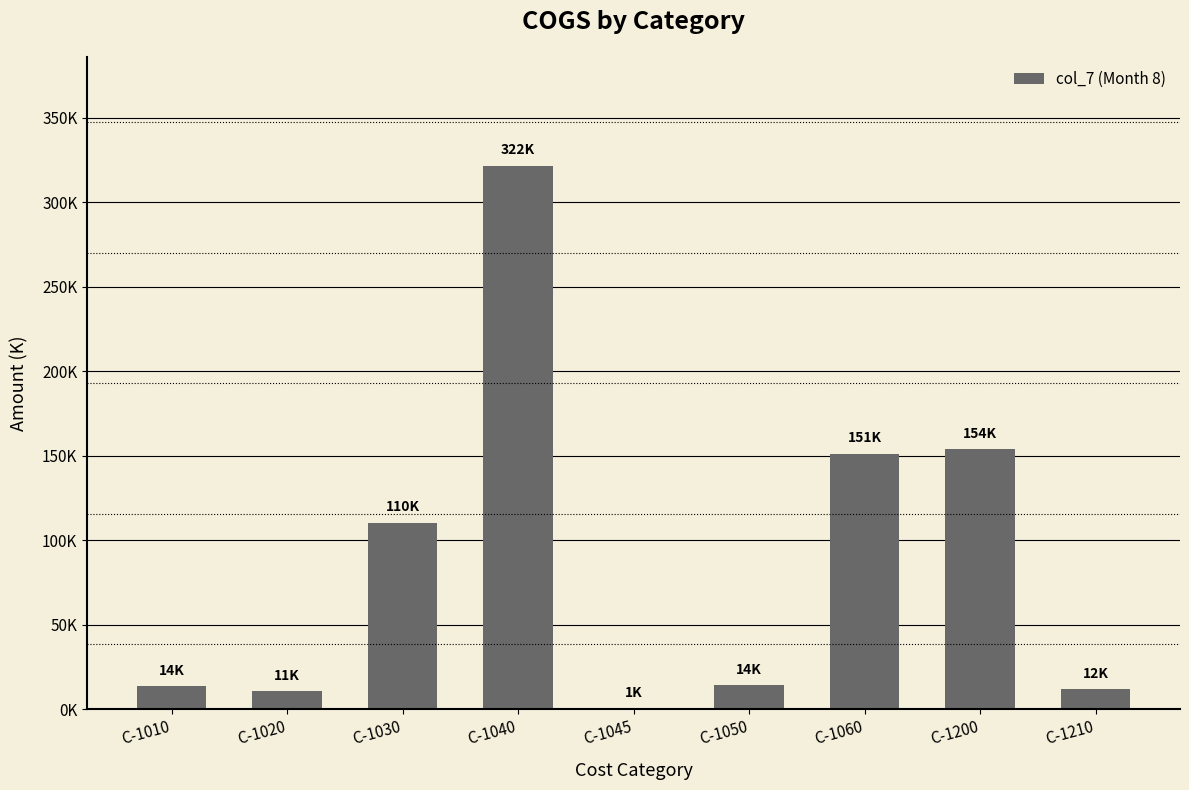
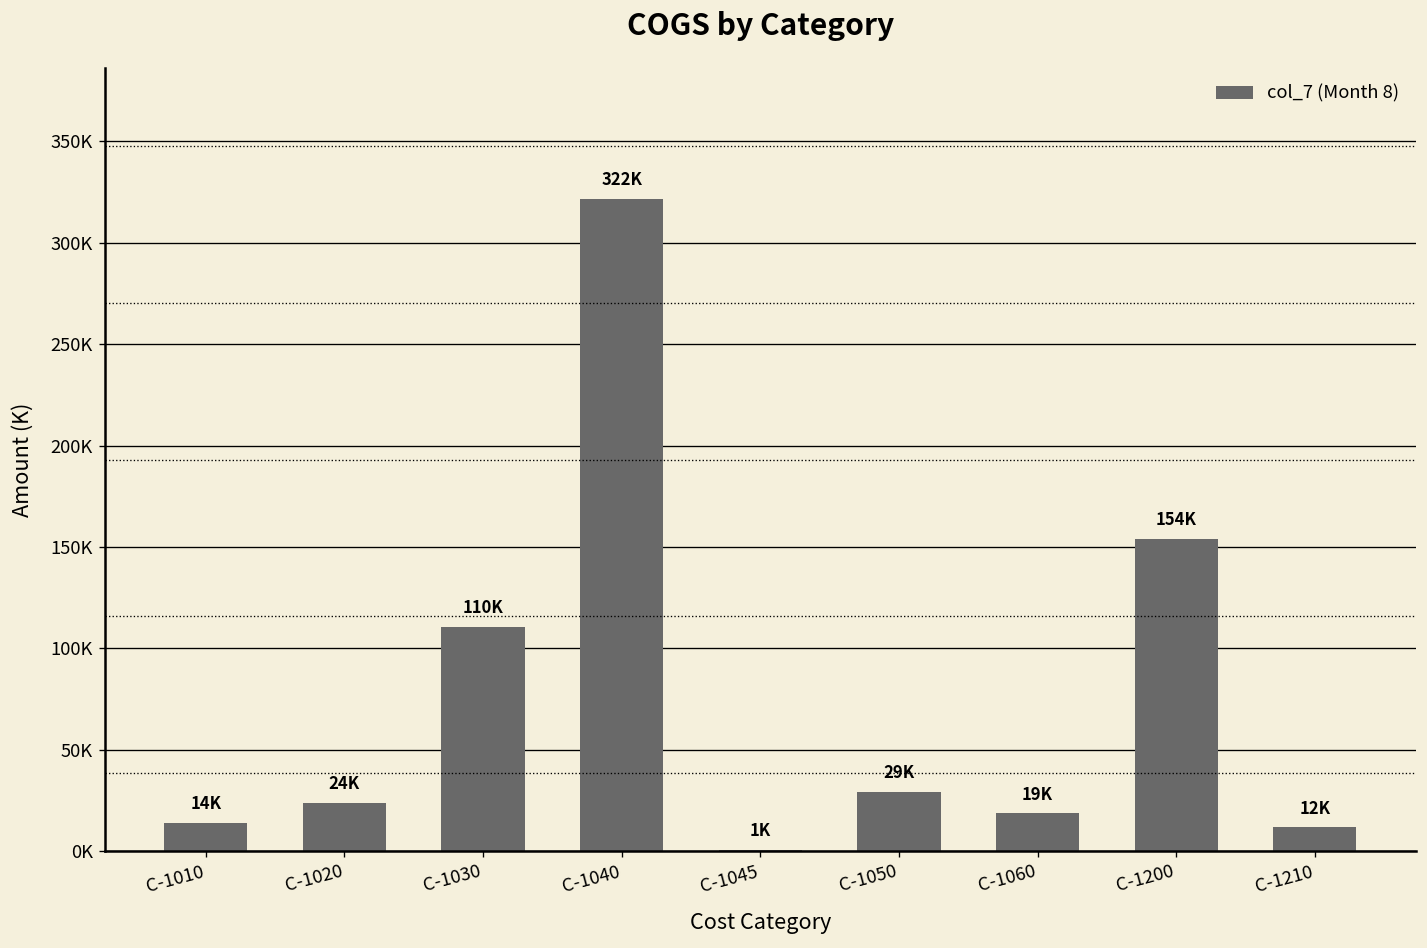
C-1020: 11K -> 24K
C-1050: 14K -> 29K
C-1060: 151K -> 19K
